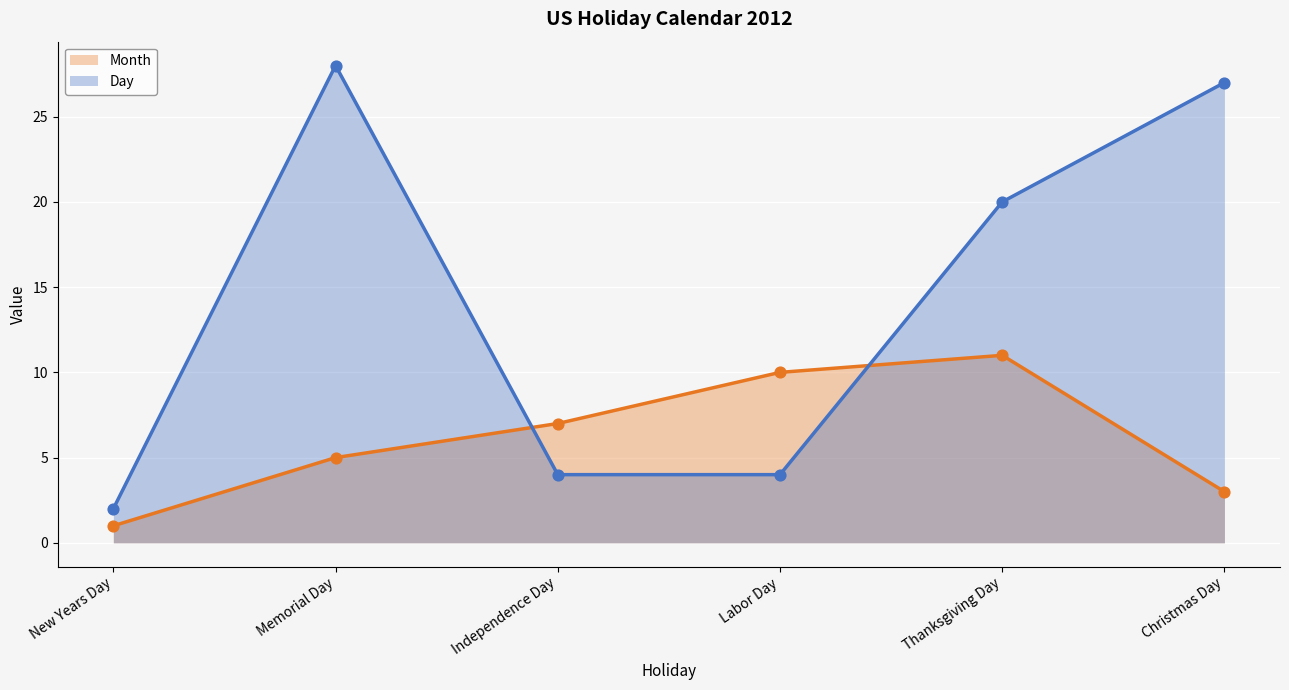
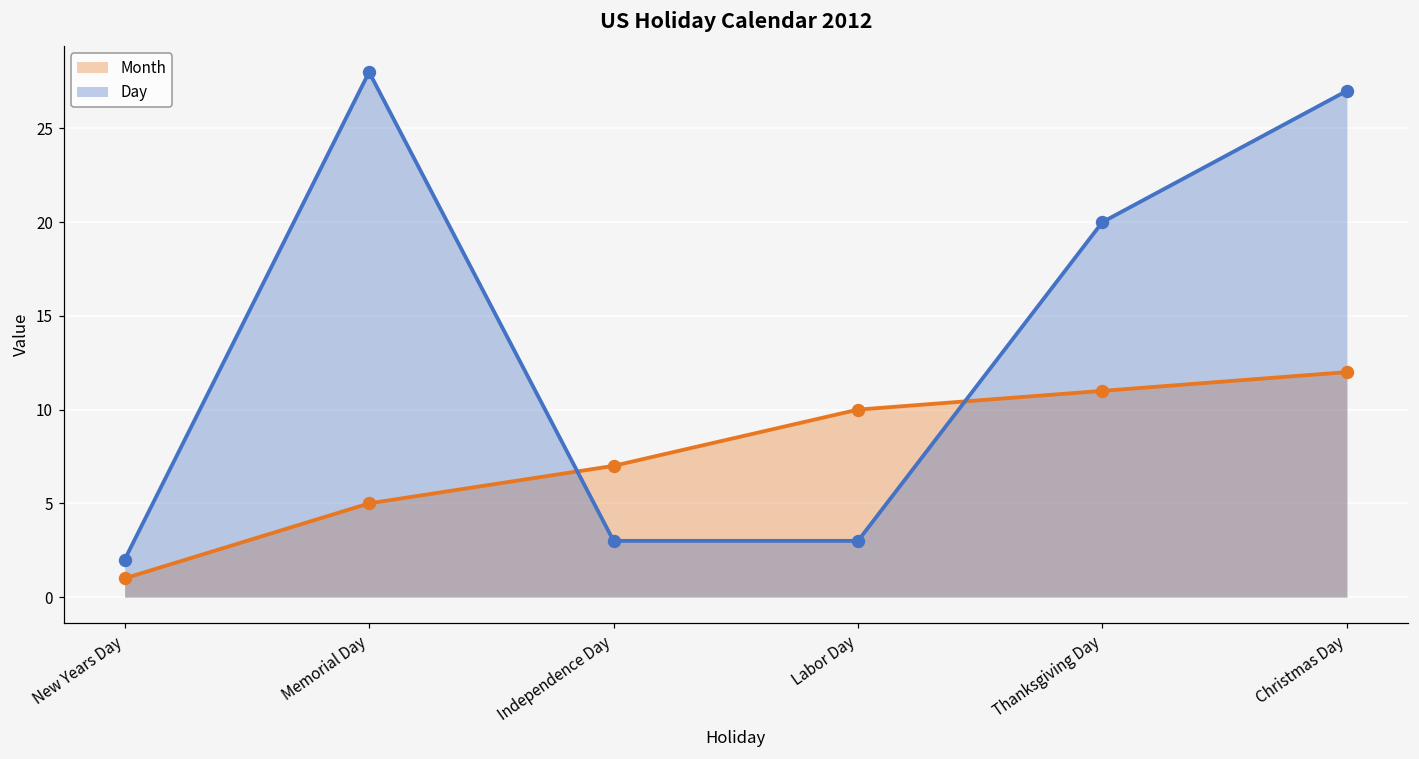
Day, Independence Day: 4 -> 3
Day, Labor Day: 4 -> 3
Month, Christmas Day: 3 -> 12
